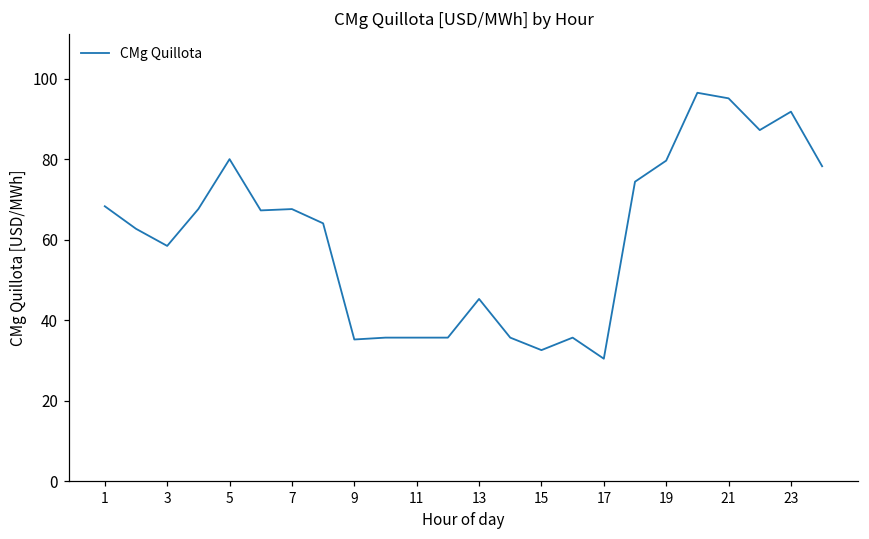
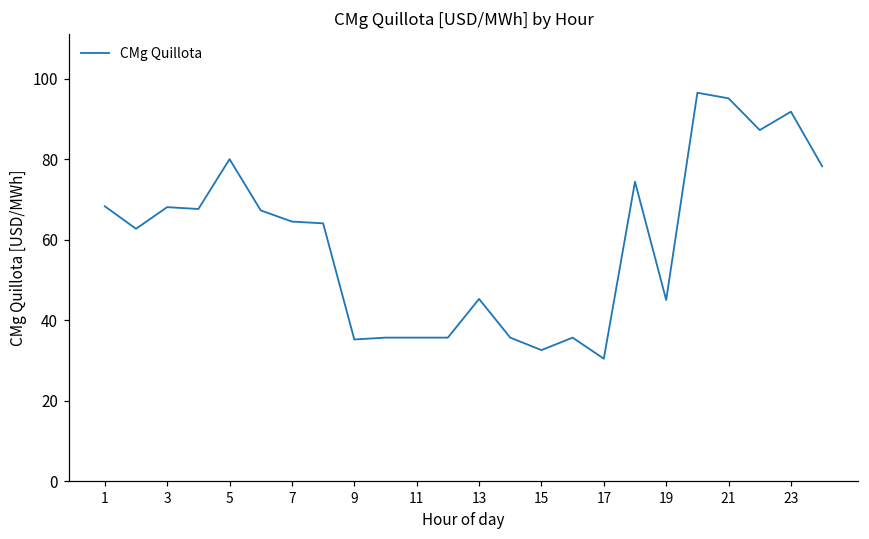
3: 58 -> 68
7: 68 -> 65
19: 80 -> 45
